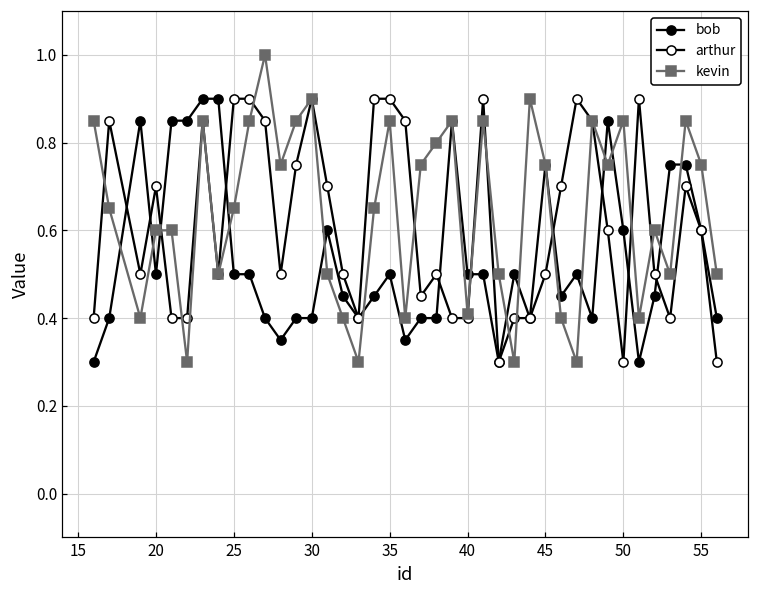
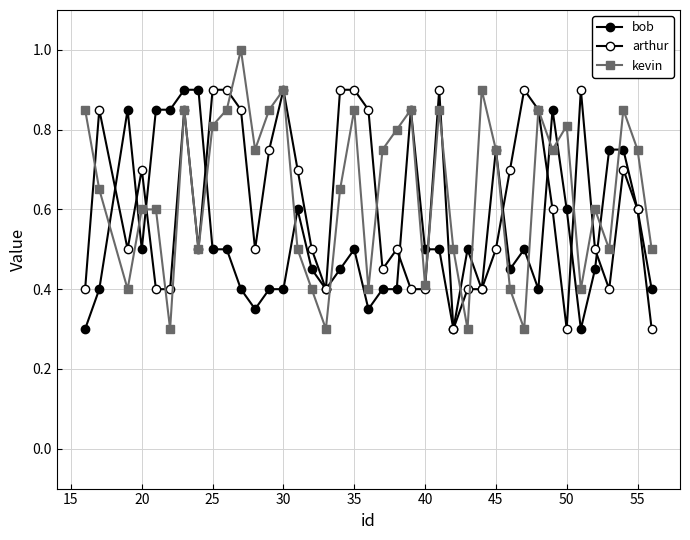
kevin, 25: 0.65 -> 0.81
kevin, 50: 0.85 -> 0.81
